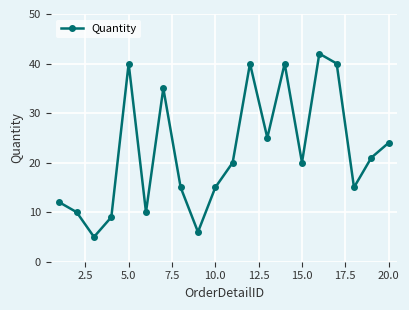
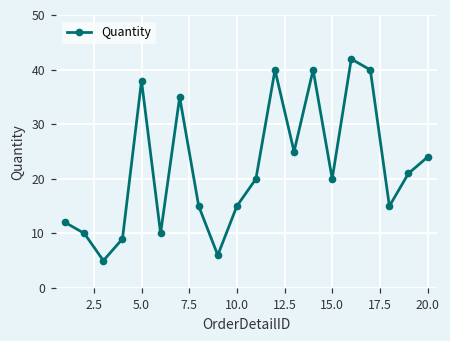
5.0: 40 -> 38
